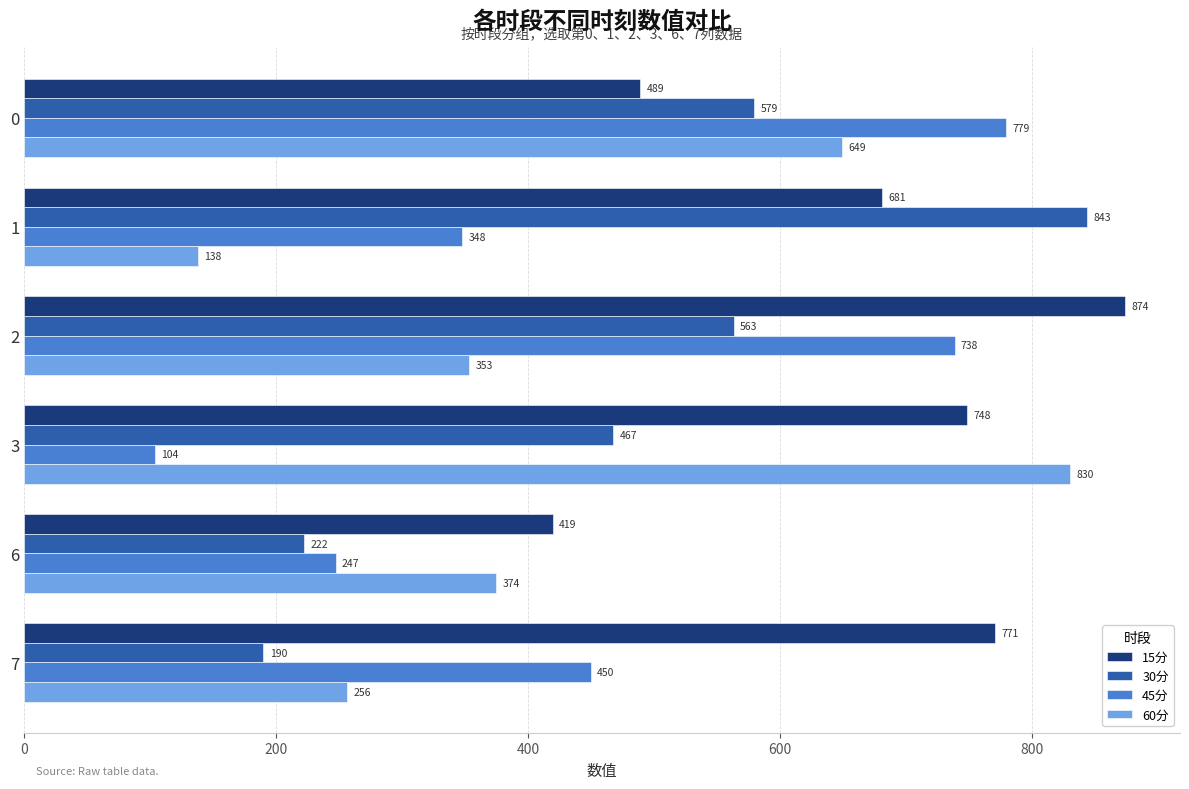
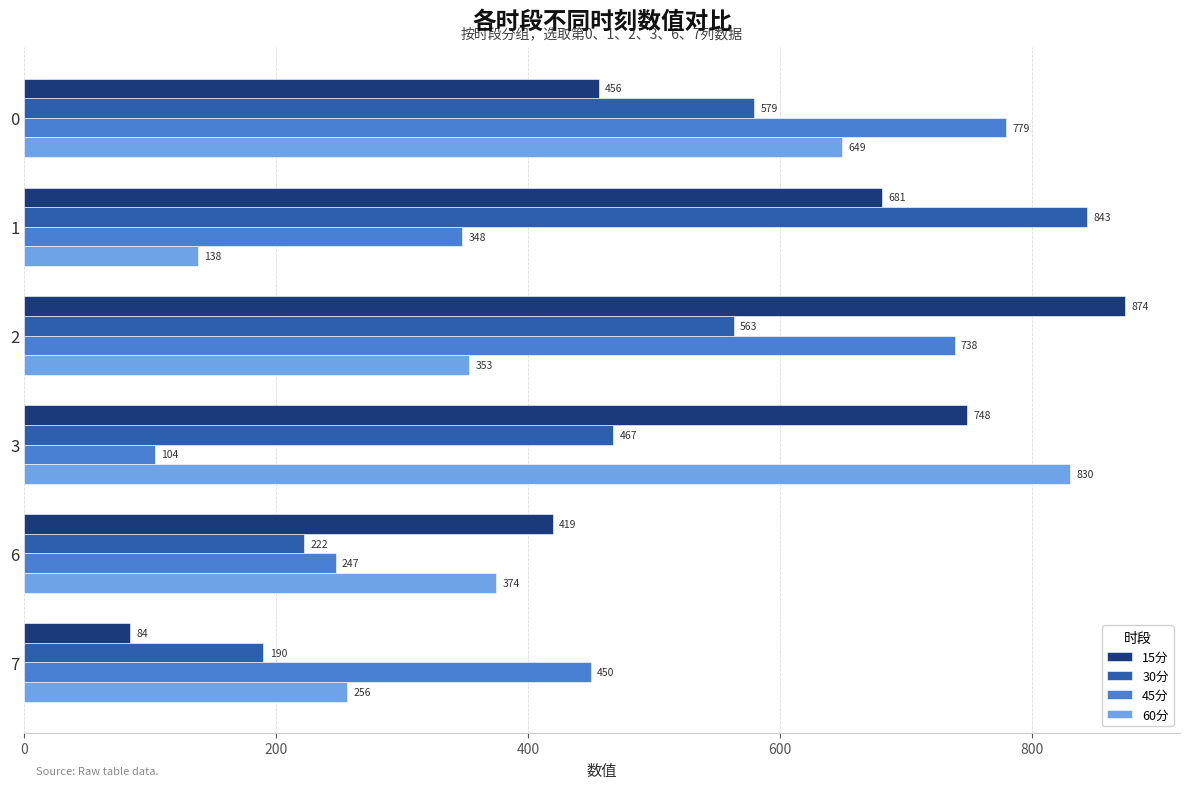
15分, 0: 489 -> 456
15分, 7: 771 -> 84
